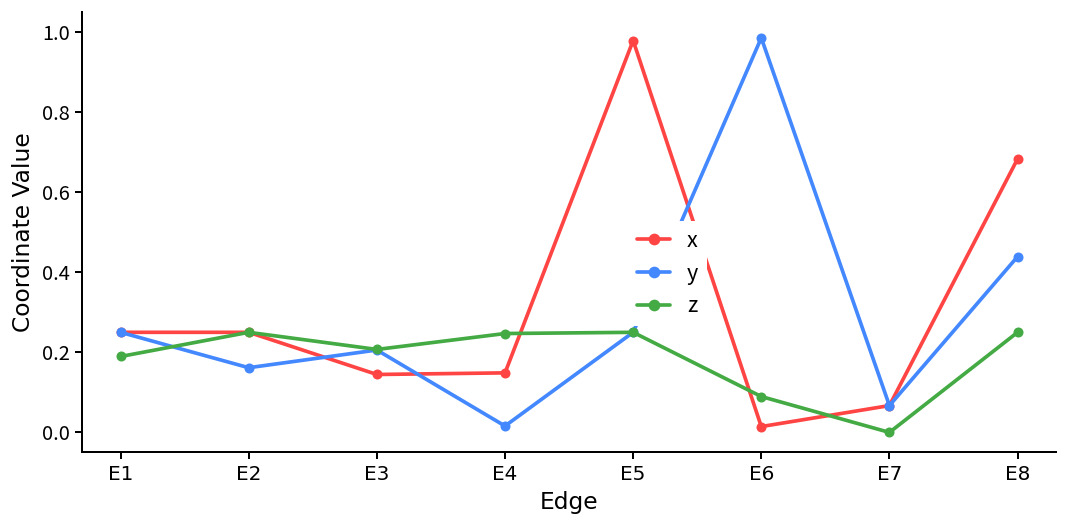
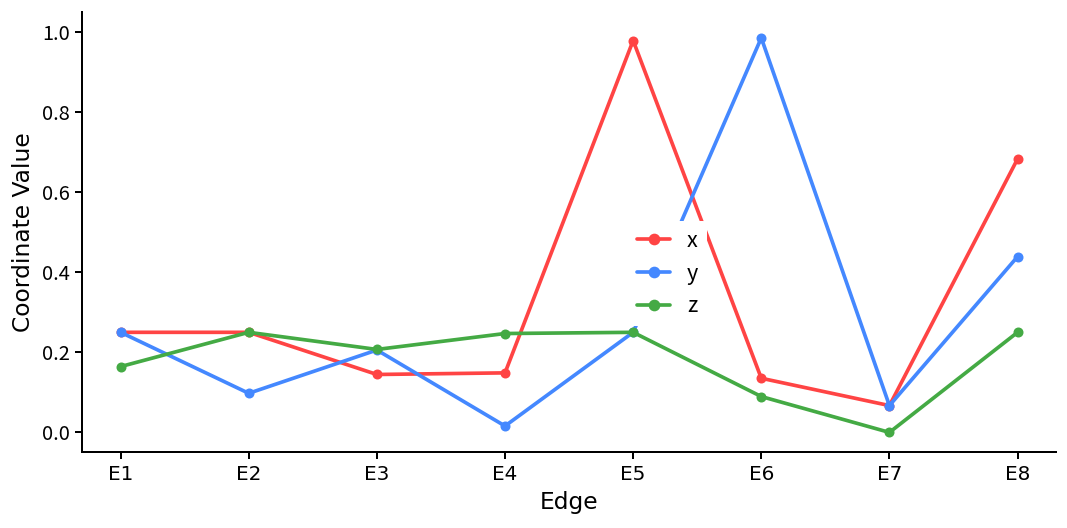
z, E1: 0.19 -> 0.16
y, E2: 0.16 -> 0.10
x, E6: 0.01 -> 0.14
